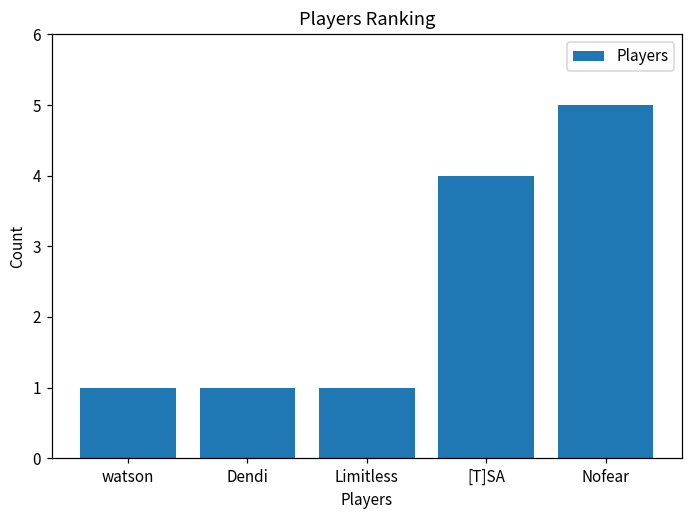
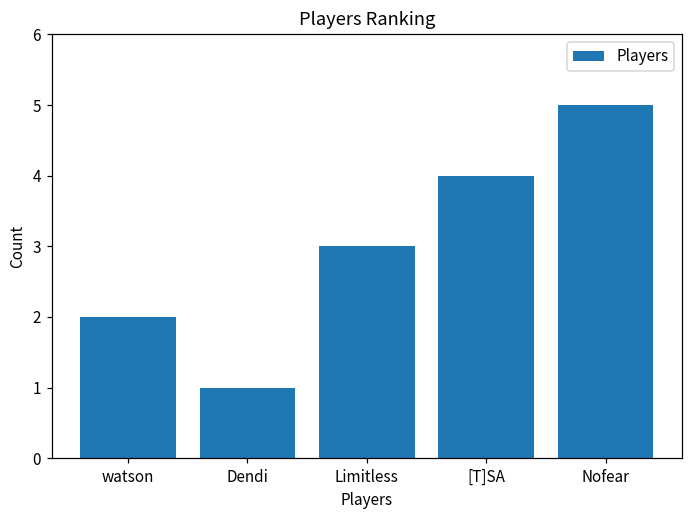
watson: 1 -> 2
Limitless: 1 -> 3
